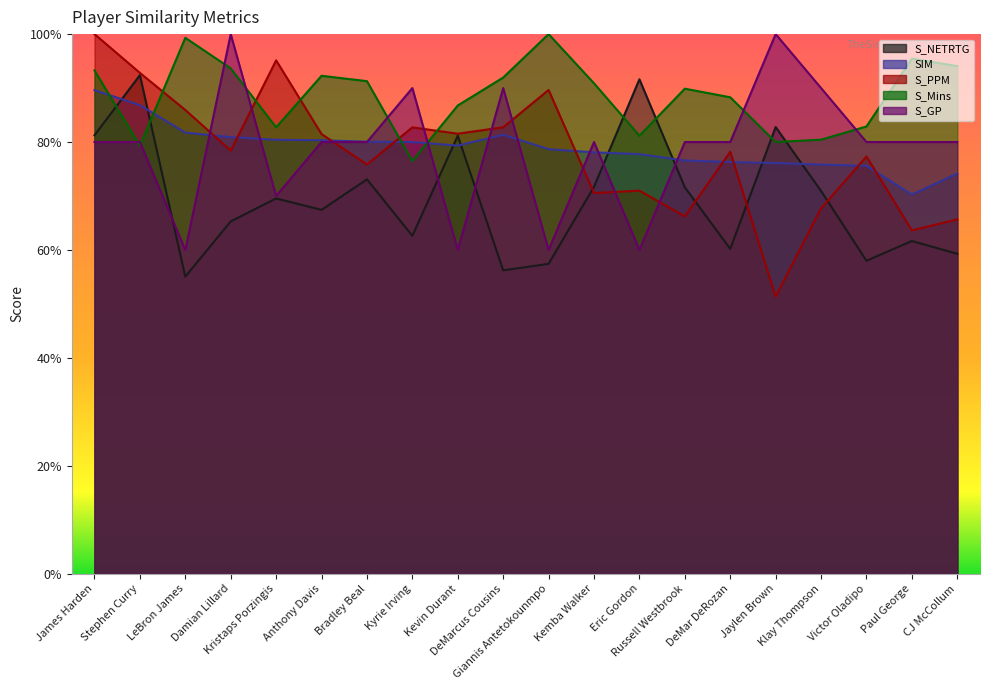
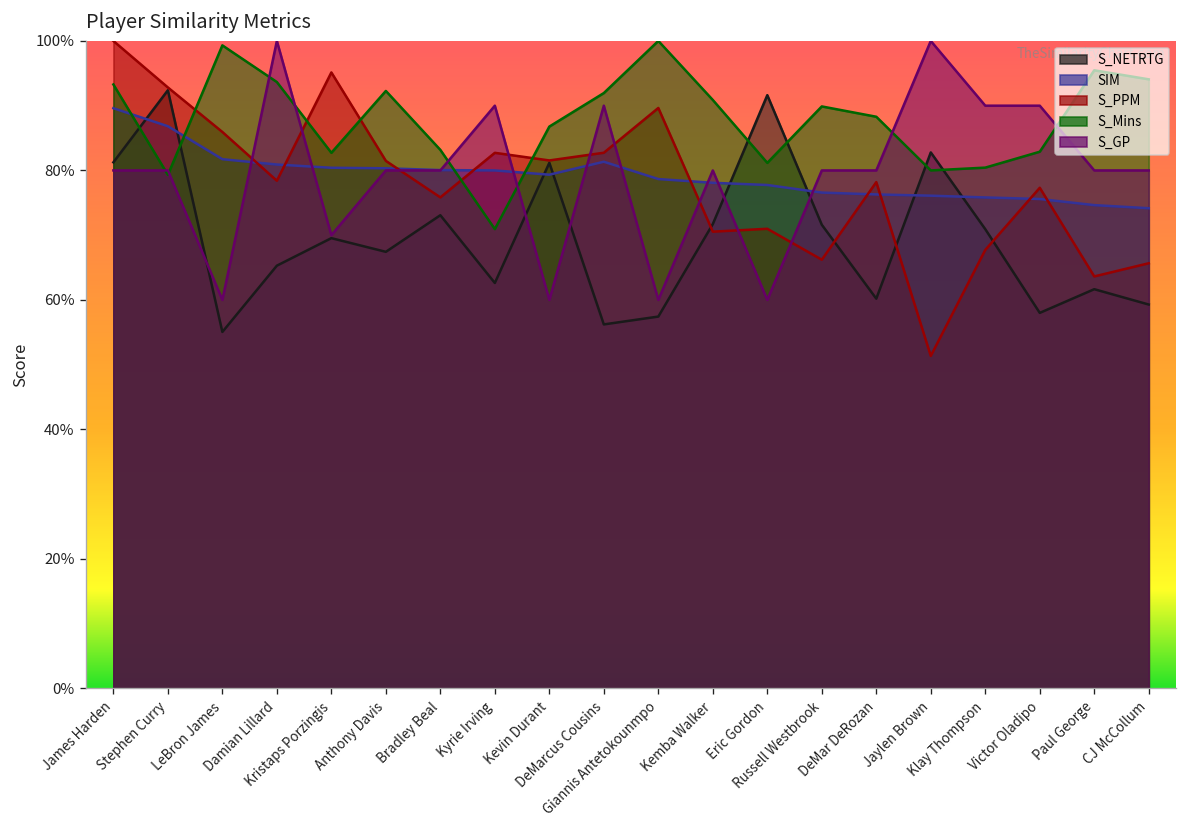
S_Mins, Bradley Beal: 91% -> 83%
S_Mins, Kyrie Irving: 76% -> 71%
S_GP, Victor Oladipo: 80% -> 90%
SIM, Paul George: 70% -> 75%
